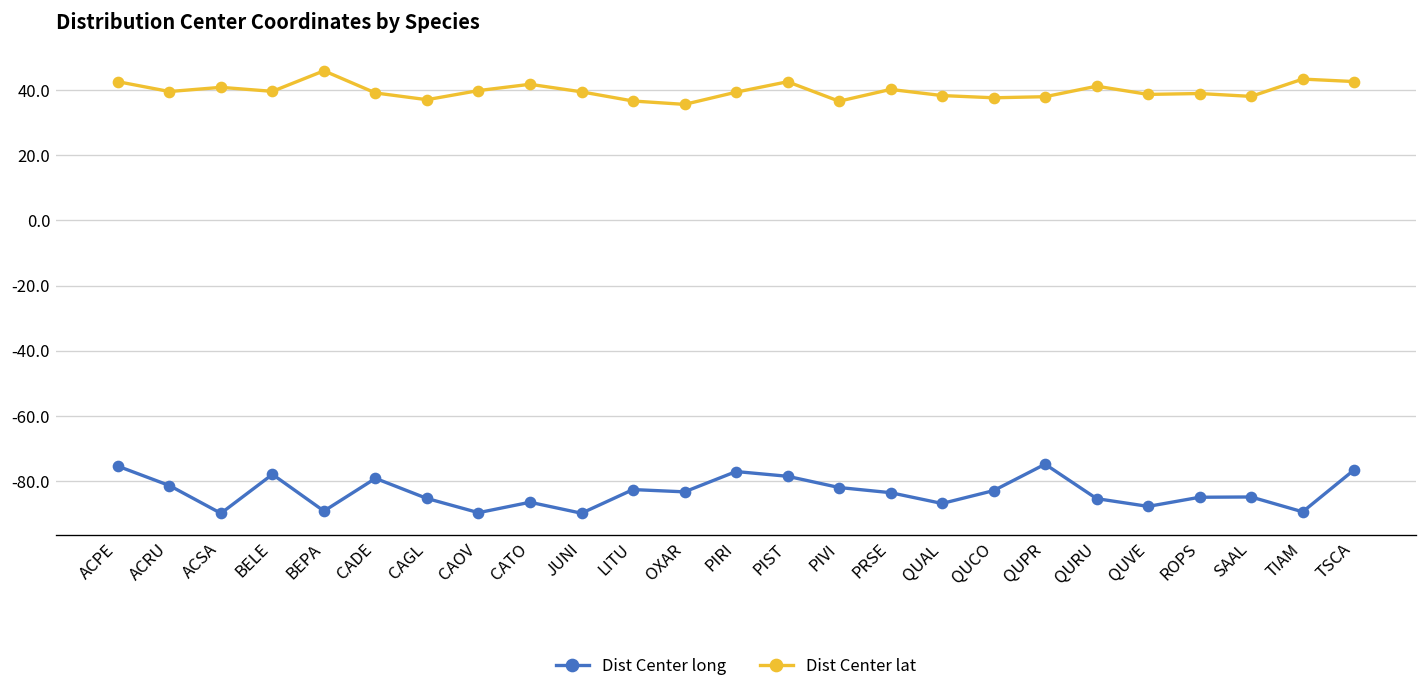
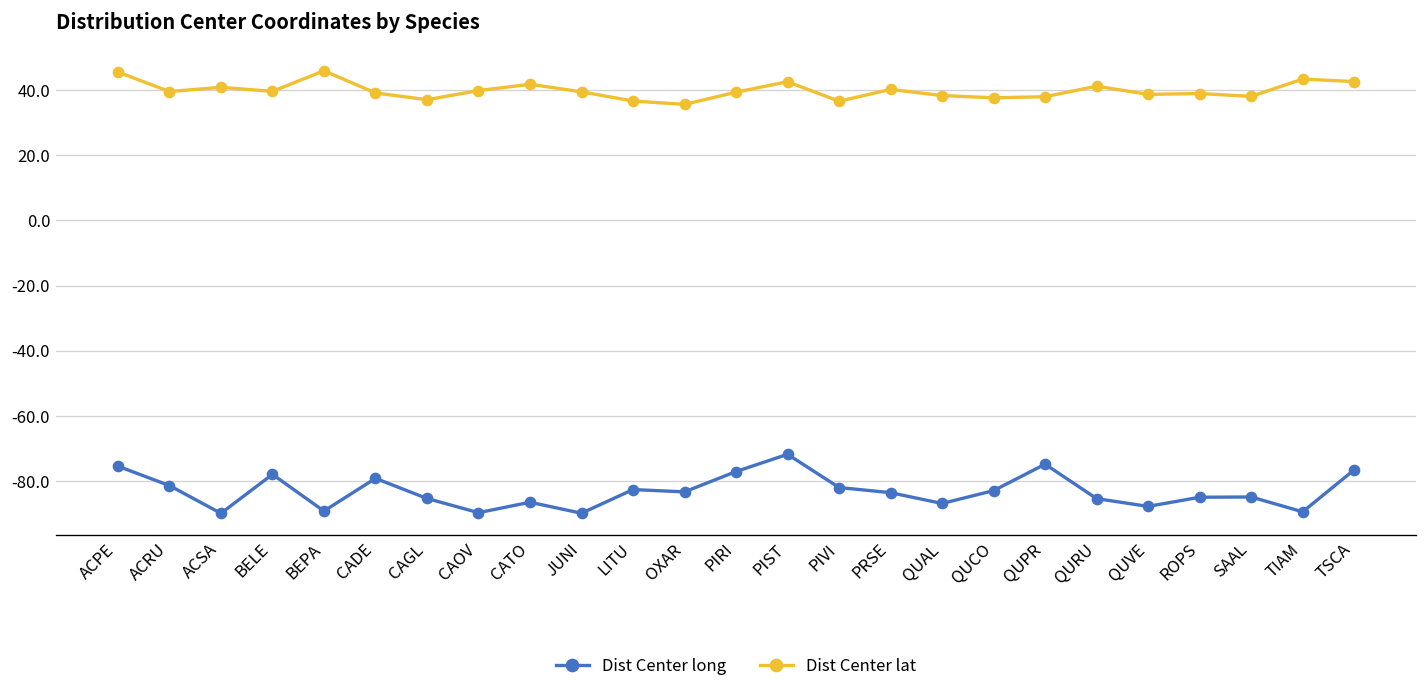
Dist Center lat, ACPE: 43 -> 46
Dist Center long, PIST: -79 -> -72
